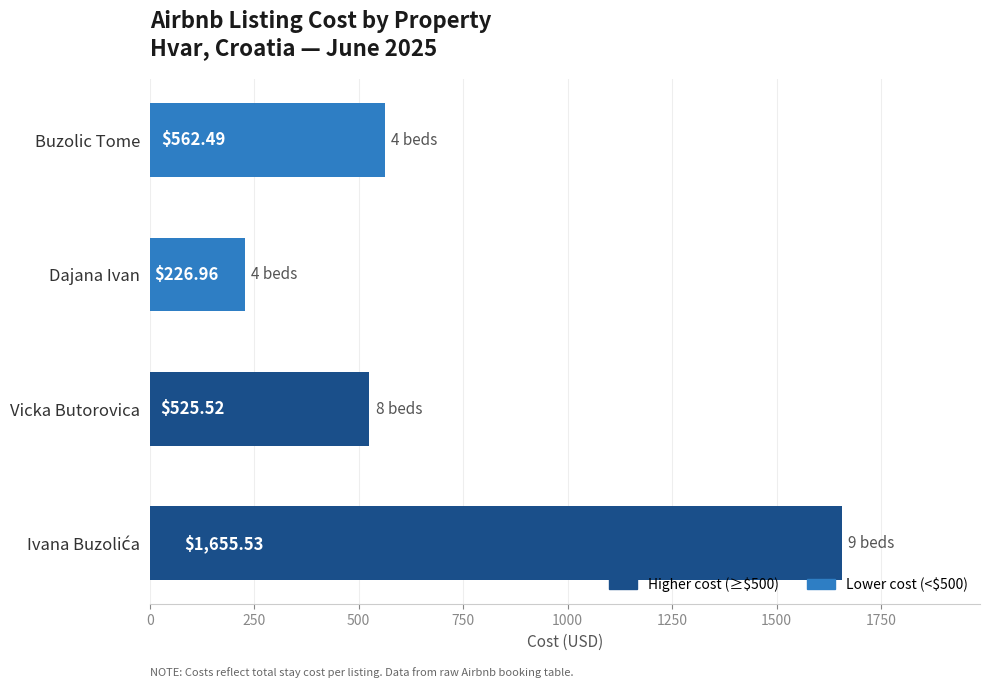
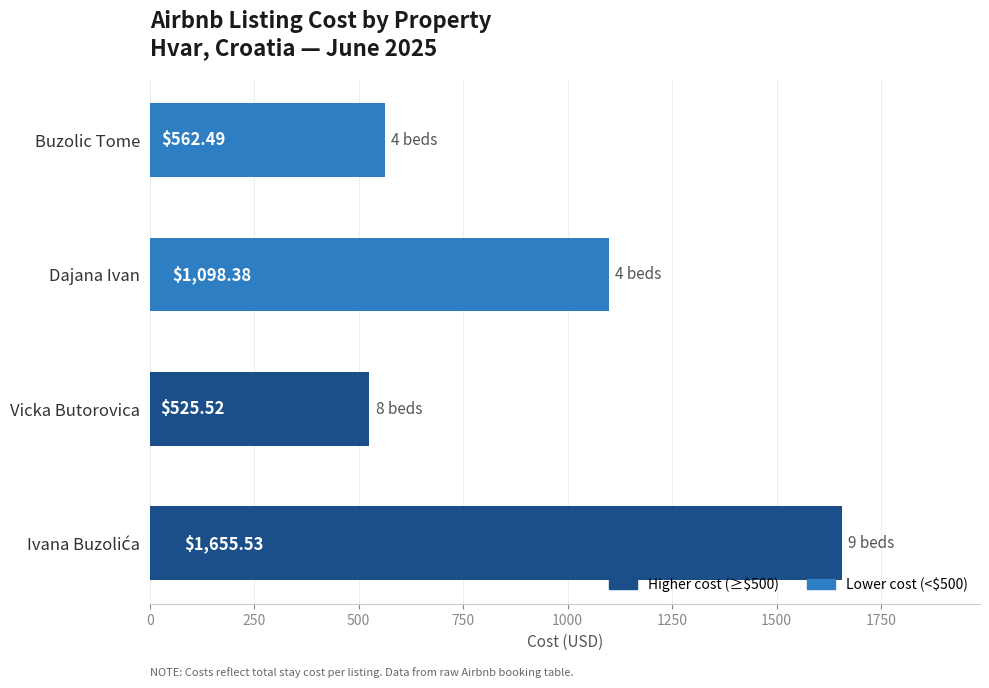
Dajana Ivan: $226.96 -> $1,098.38
